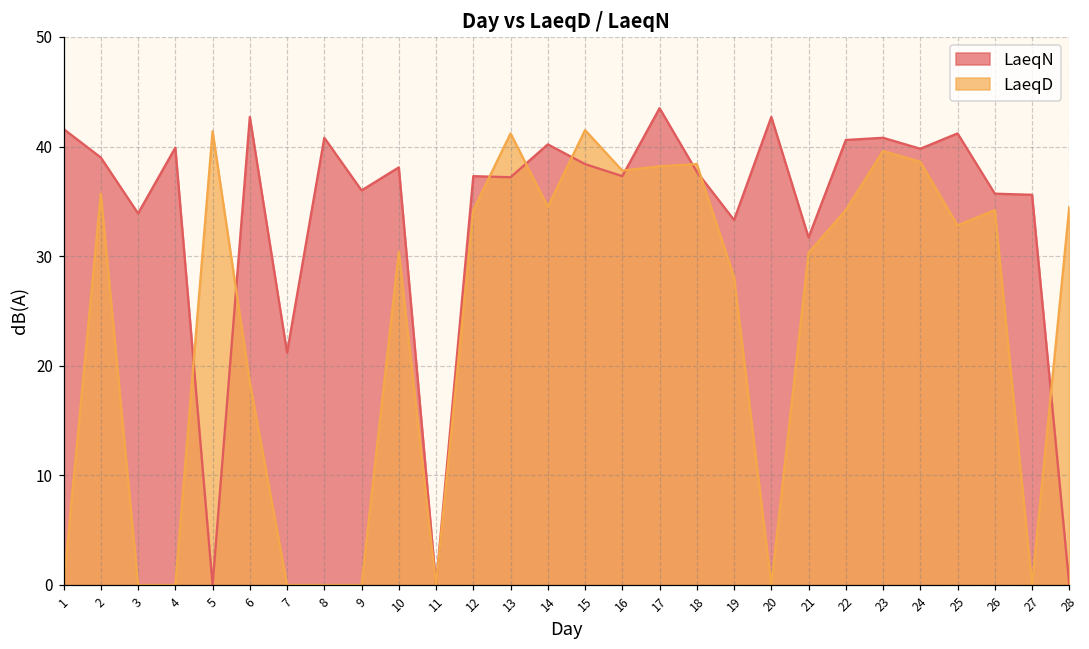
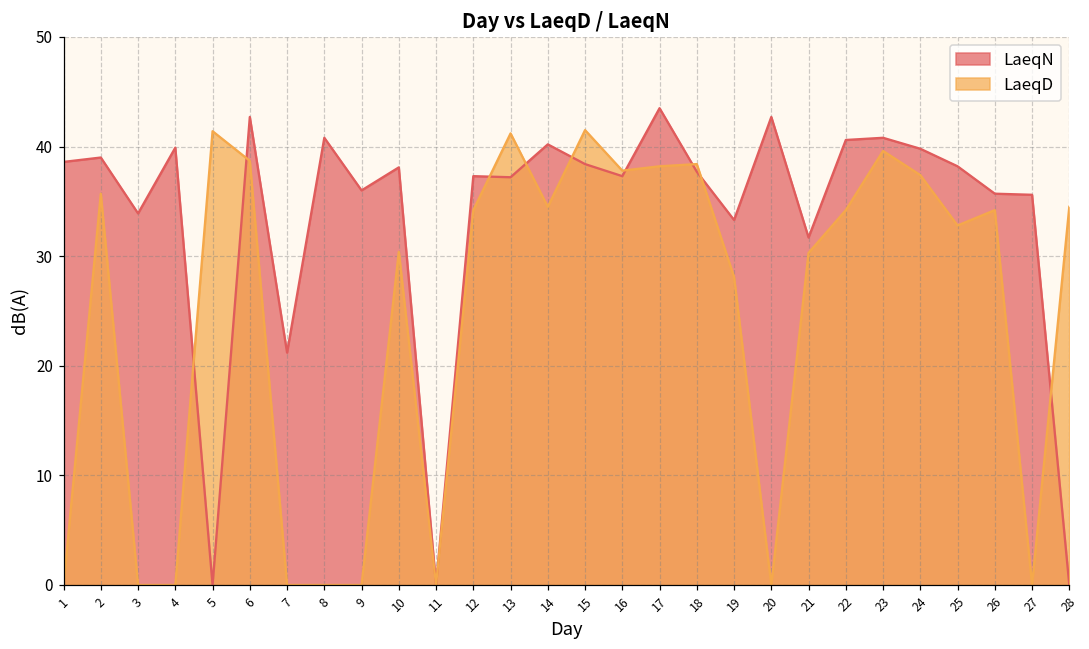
LaeqN, 1: 42 -> 39
LaeqD, 6: 19 -> 39
LaeqD, 24: 39 -> 37
LaeqN, 25: 41 -> 38
